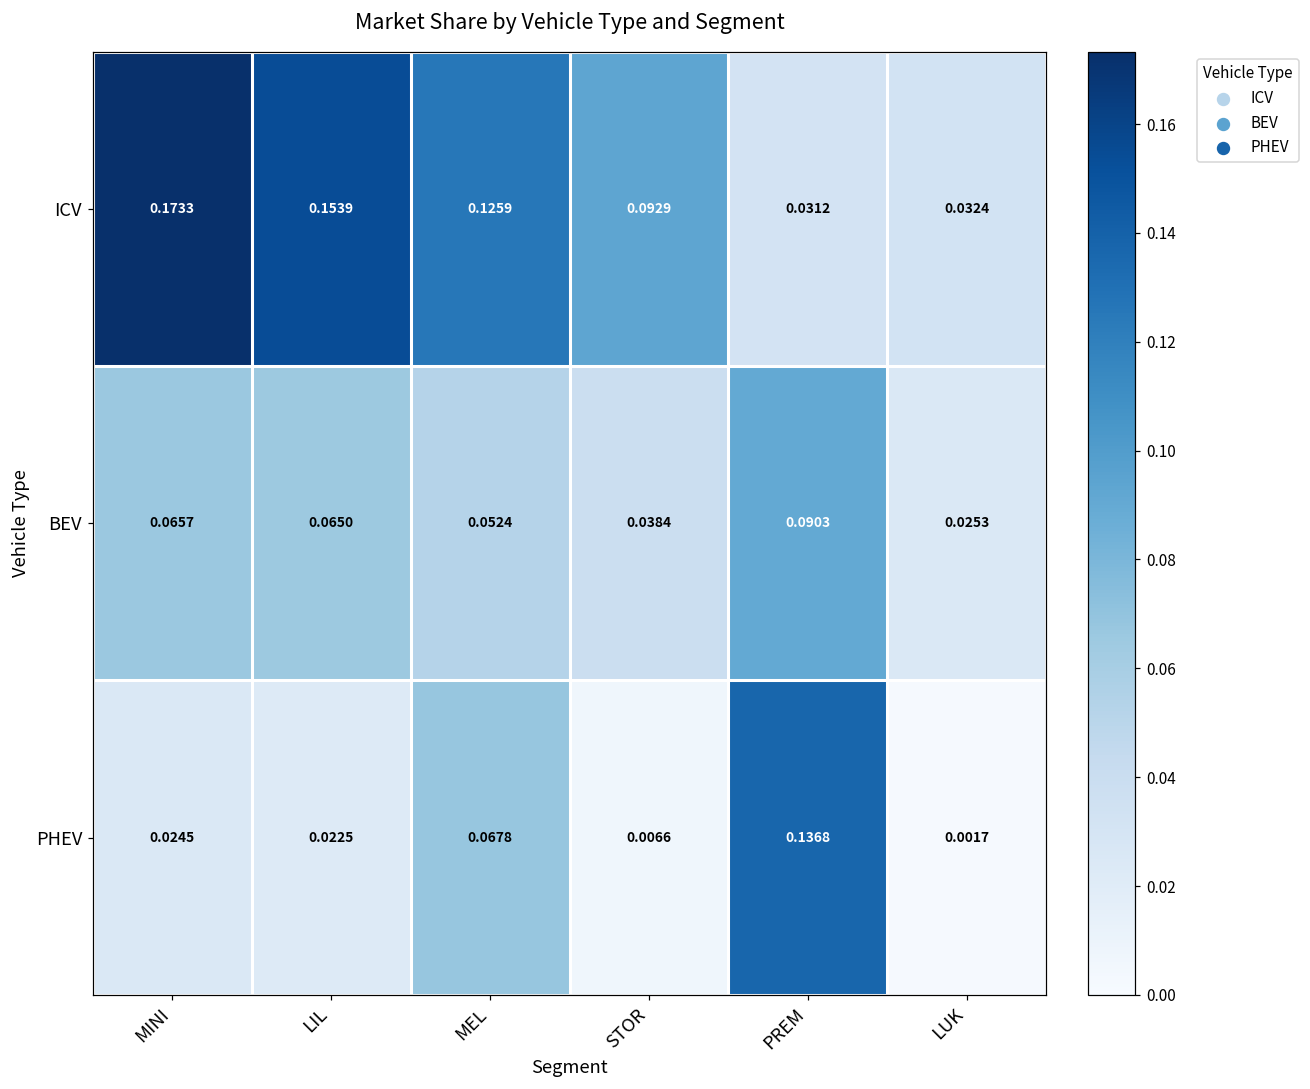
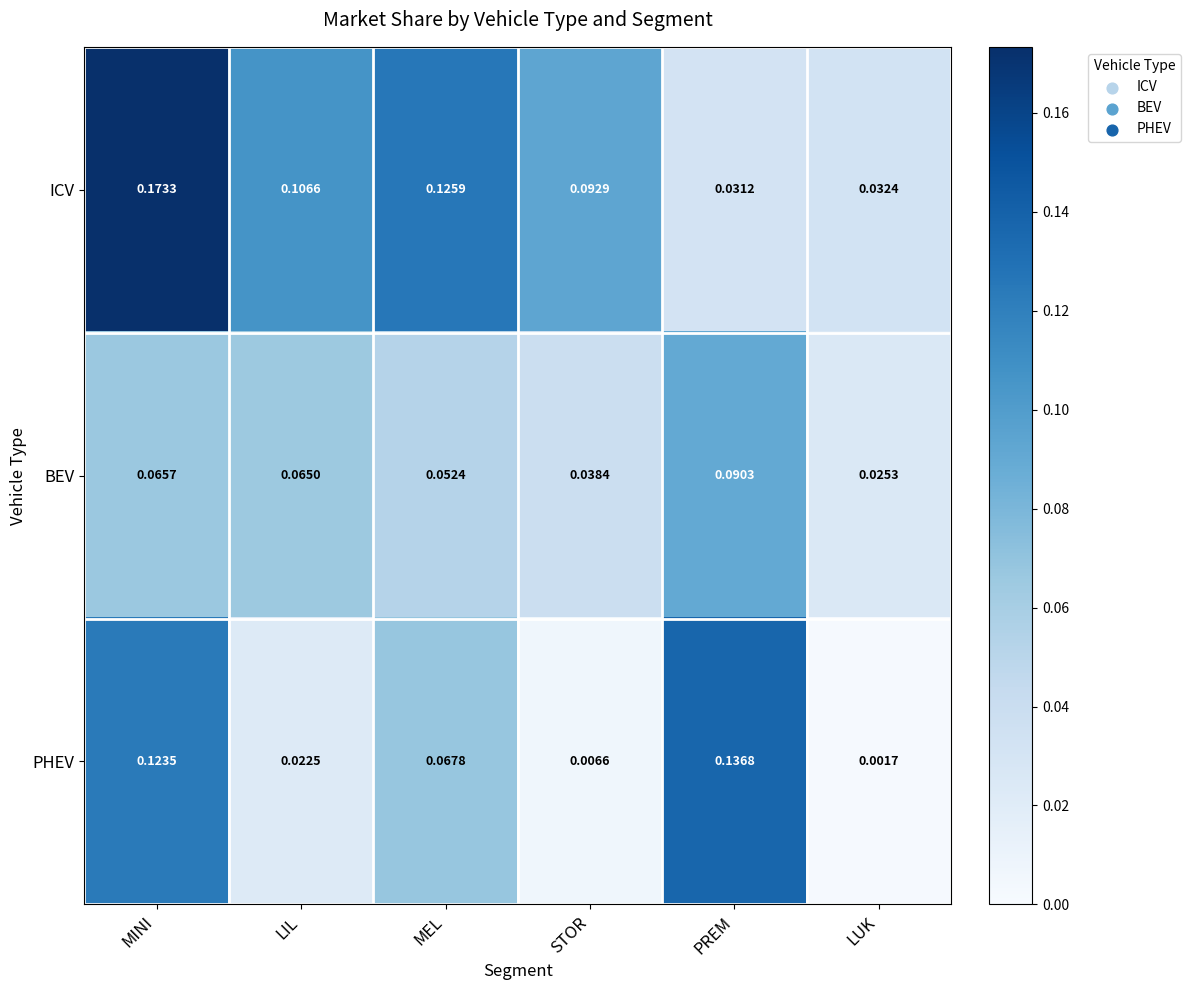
ICV, LIL: 0.1539 -> 0.1066
PHEV, MINI: 0.0245 -> 0.1235
